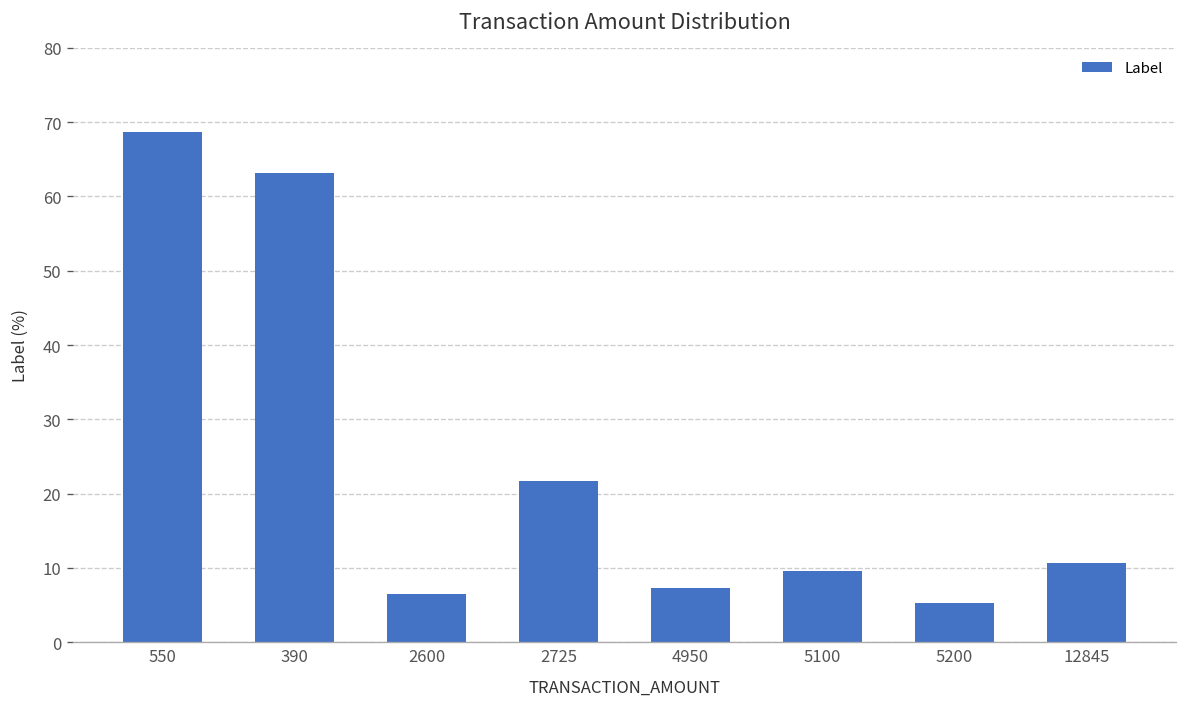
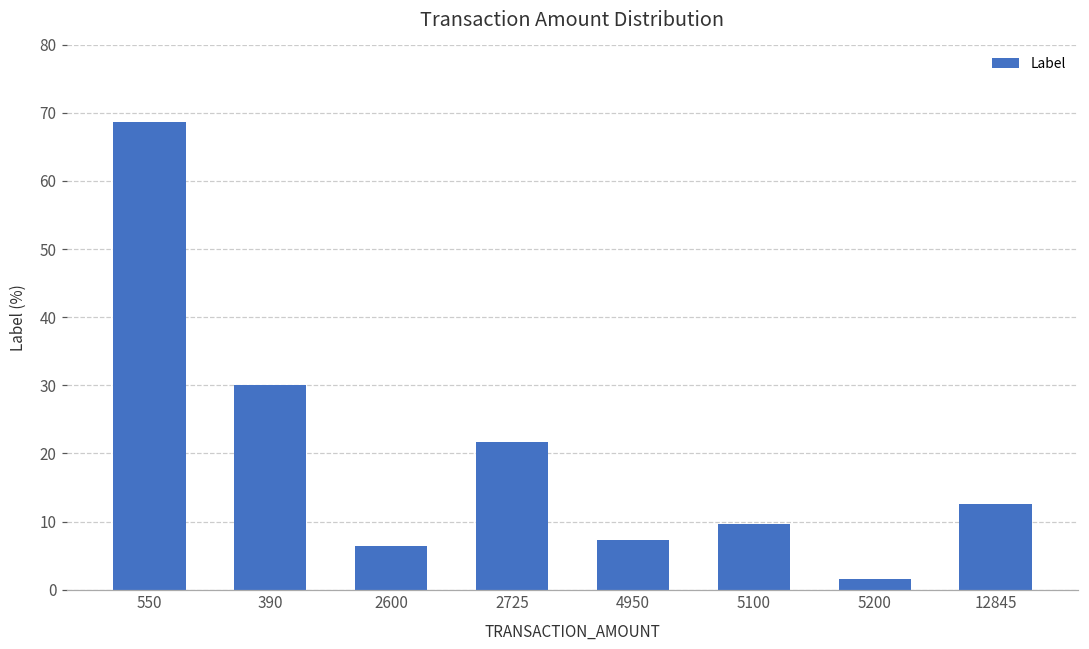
390: 63 -> 30
5200: 5 -> 1
12845: 11 -> 13
